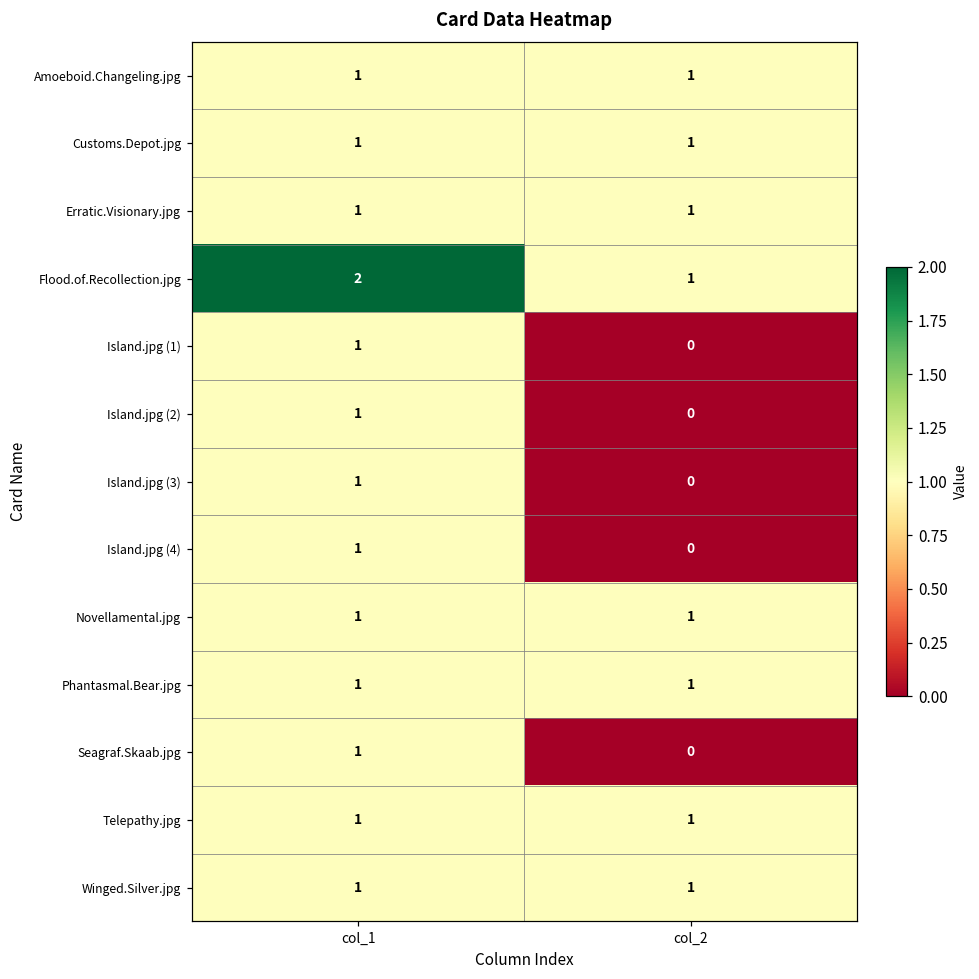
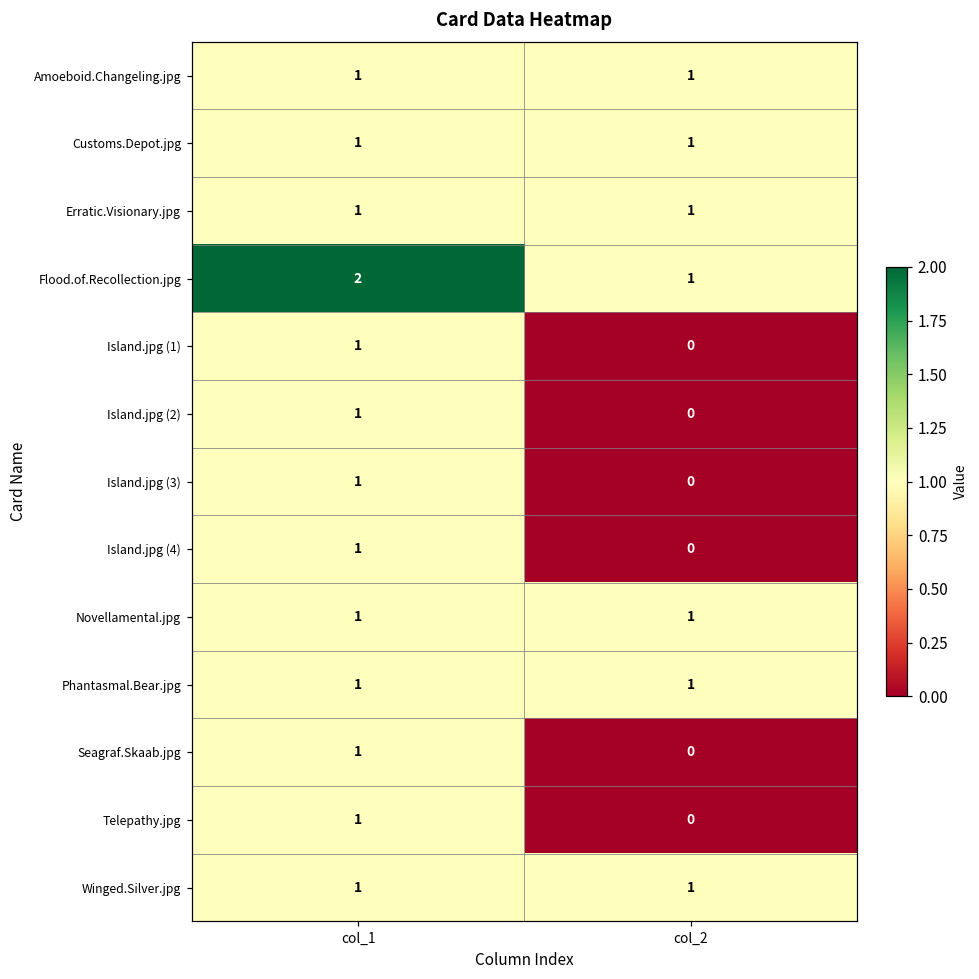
Telepathy.jpg, col_2: 1 -> 0
